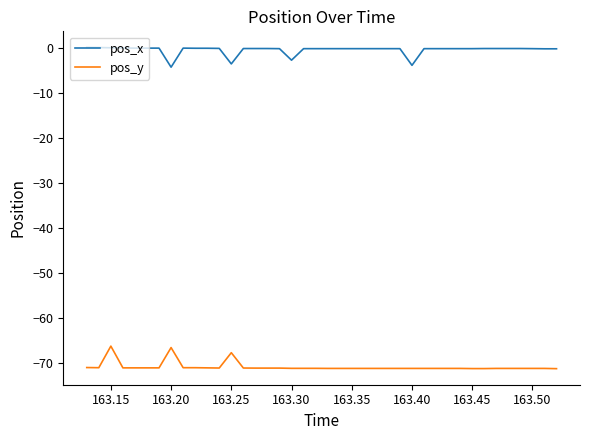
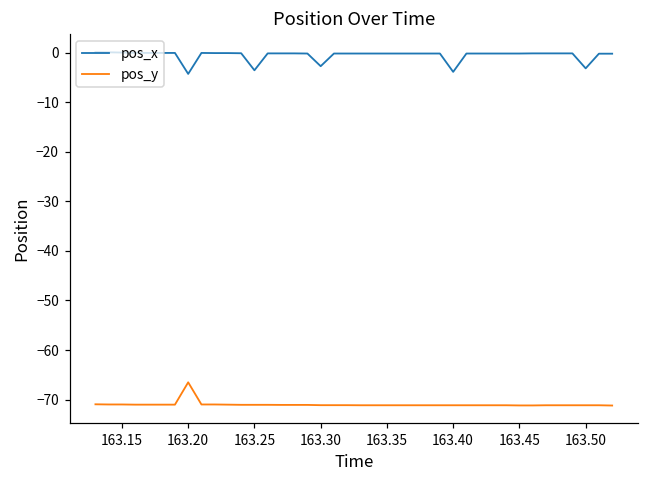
pos_y, 163.15: -66 -> -71
pos_y, 163.25: -68 -> -71
pos_x, 163.50: 0 -> -3
